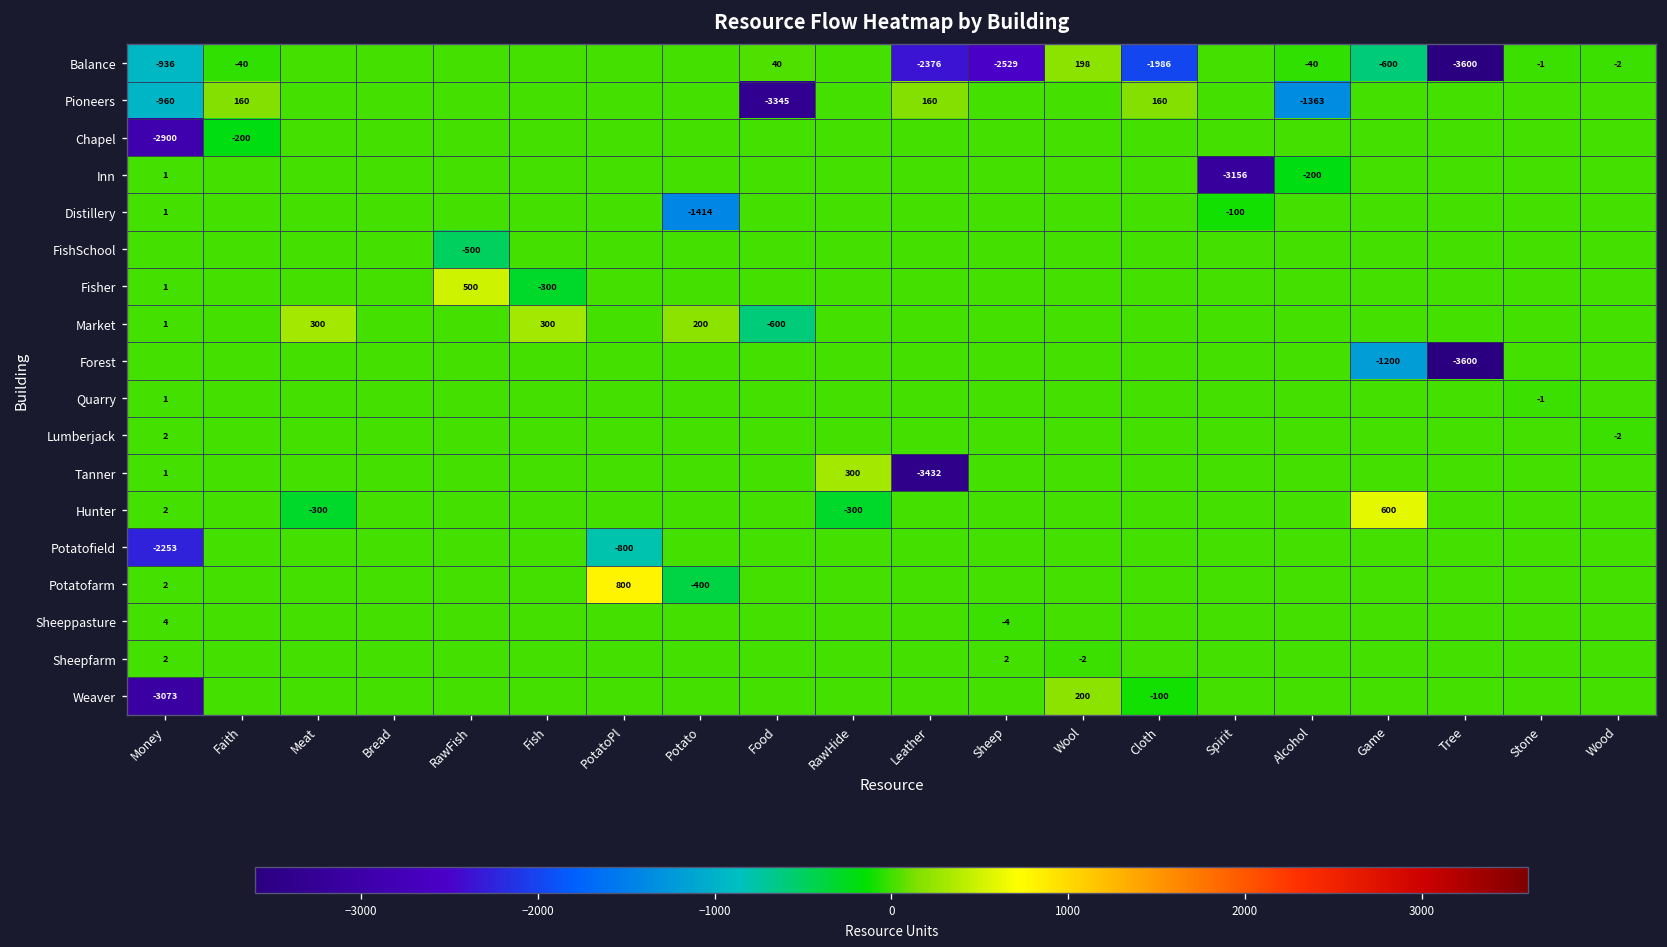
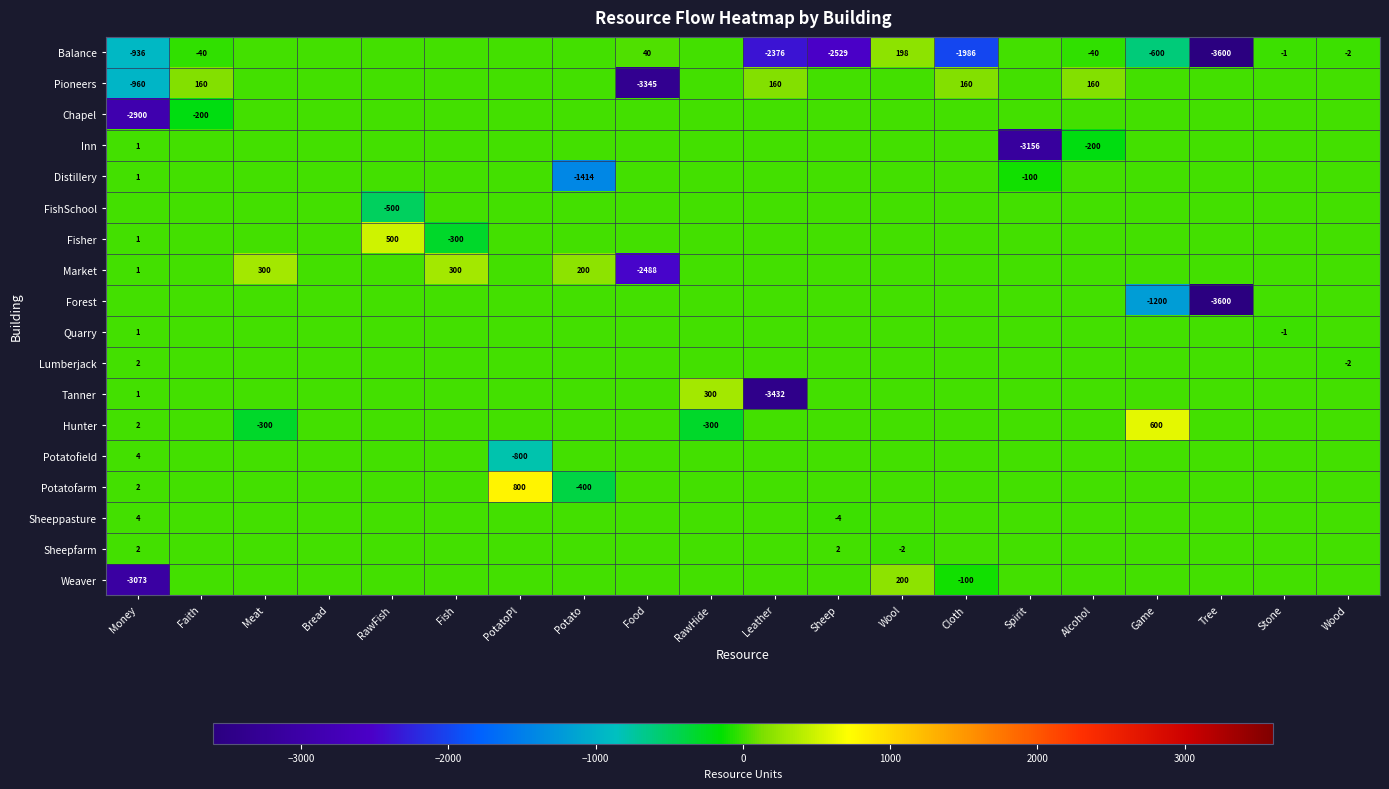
Pioneers, Alcohol: -1363 -> 160
Market, Food: -600 -> -2488
Potatofield, Money: -2253 -> 4
